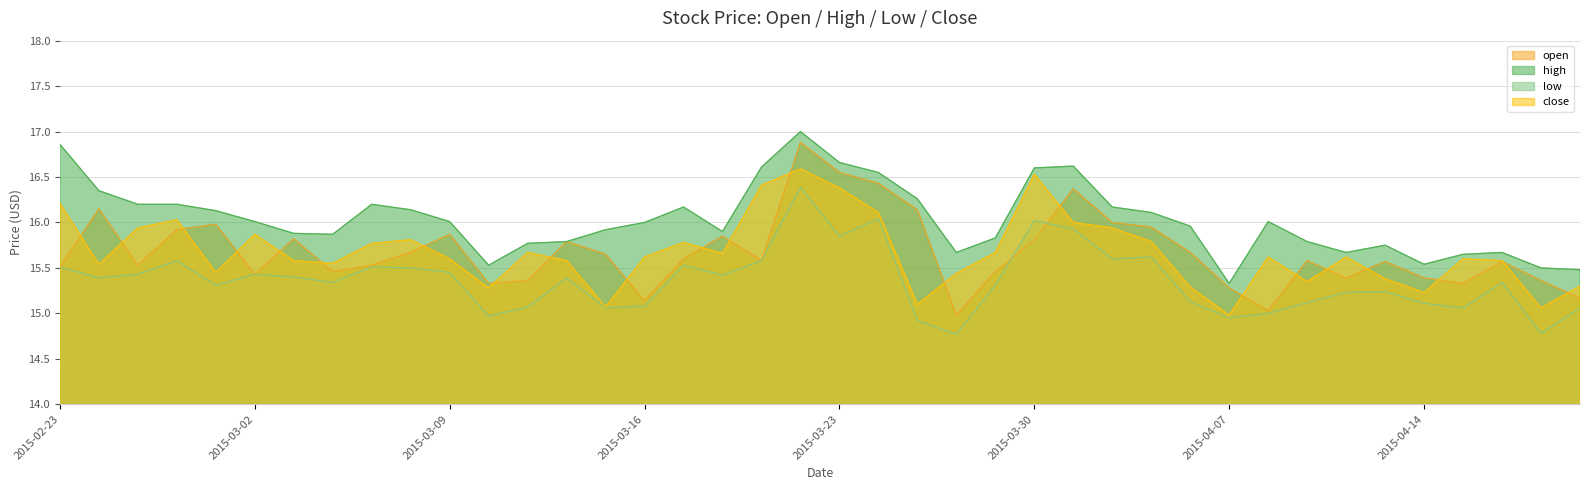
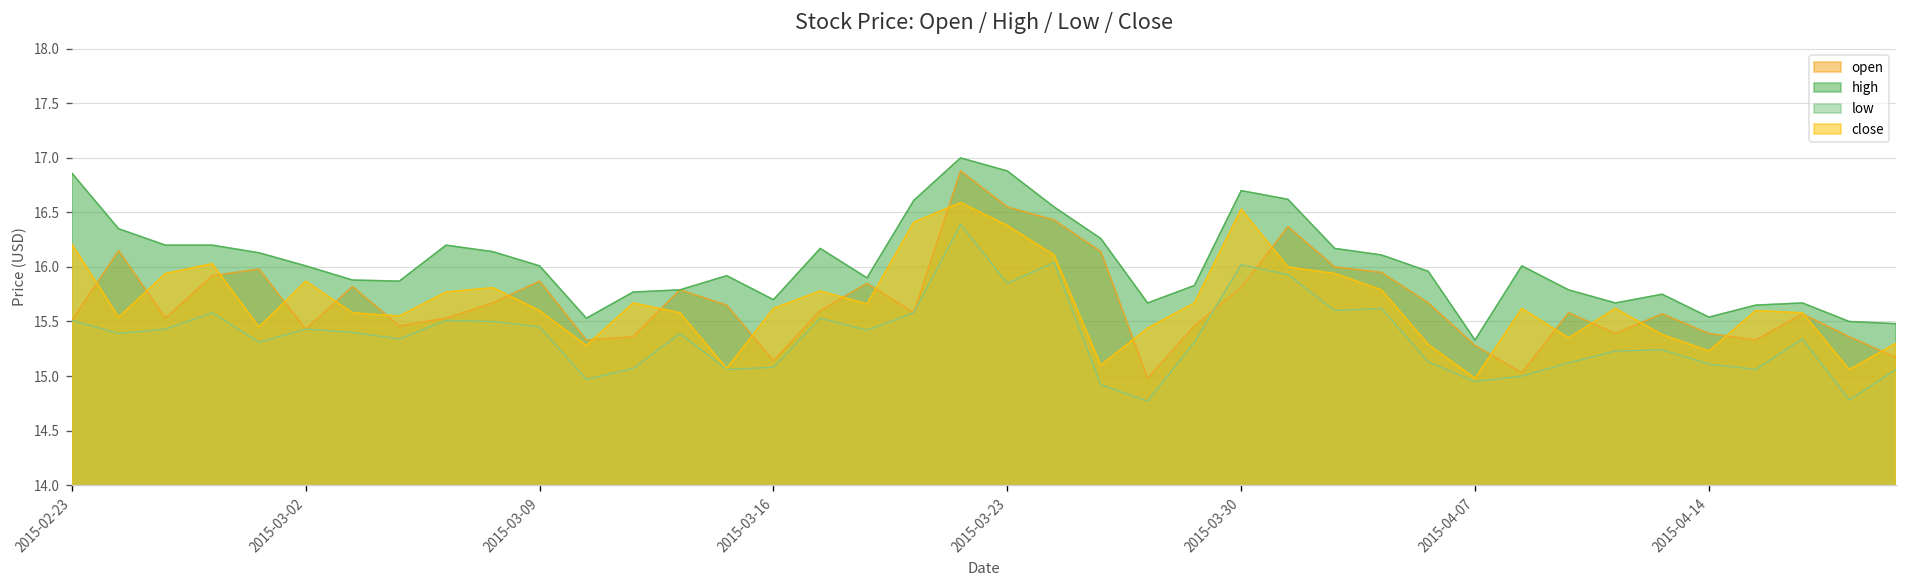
high, 2015-03-16: 16.0 -> 15.7
high, 2015-03-23: 16.7 -> 16.9
high, 2015-03-30: 16.6 -> 16.7
